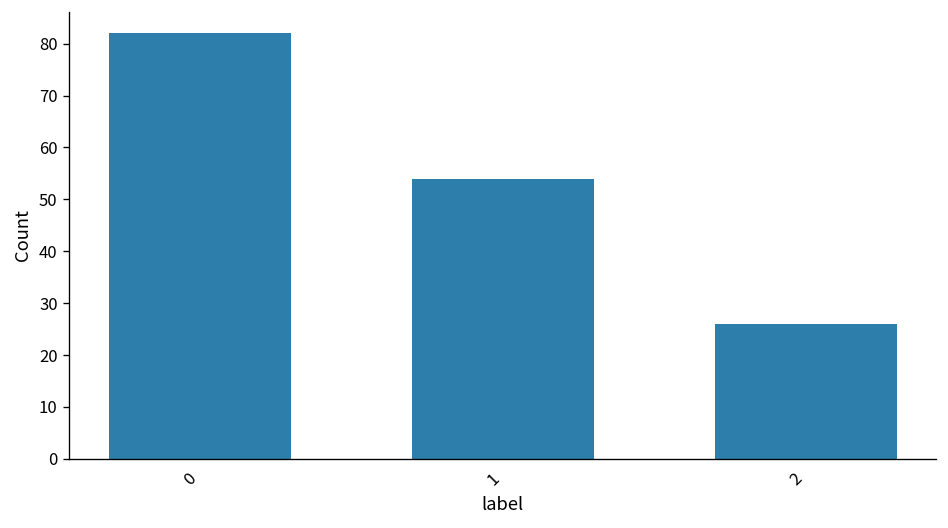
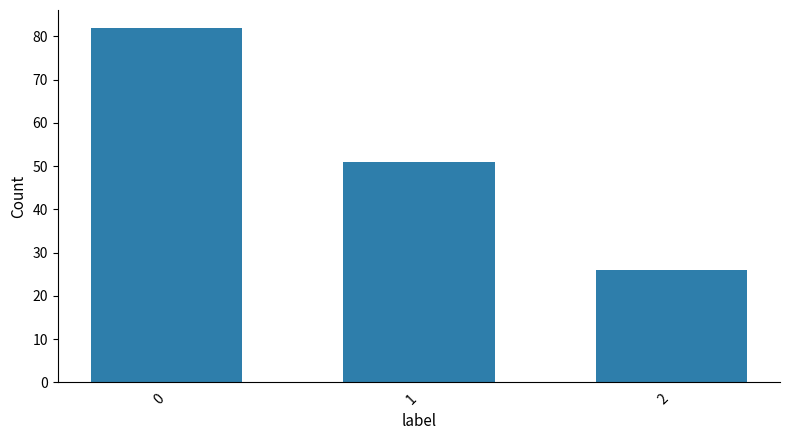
1: 54 -> 51
